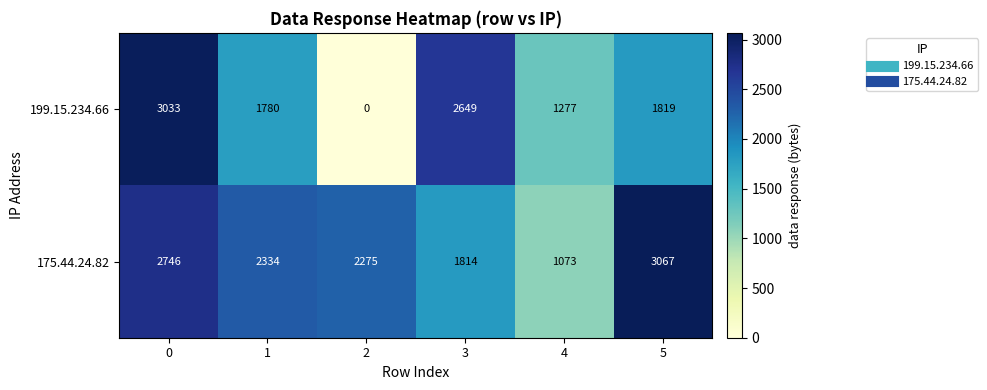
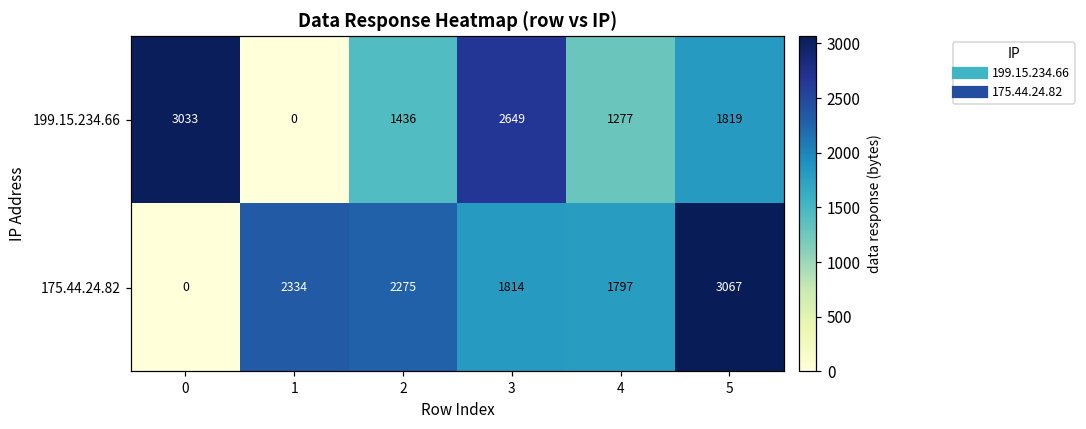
199.15.234.66, 1: 1780 -> 0
199.15.234.66, 2: 0 -> 1436
175.44.24.82, 0: 2746 -> 0
175.44.24.82, 4: 1073 -> 1797
